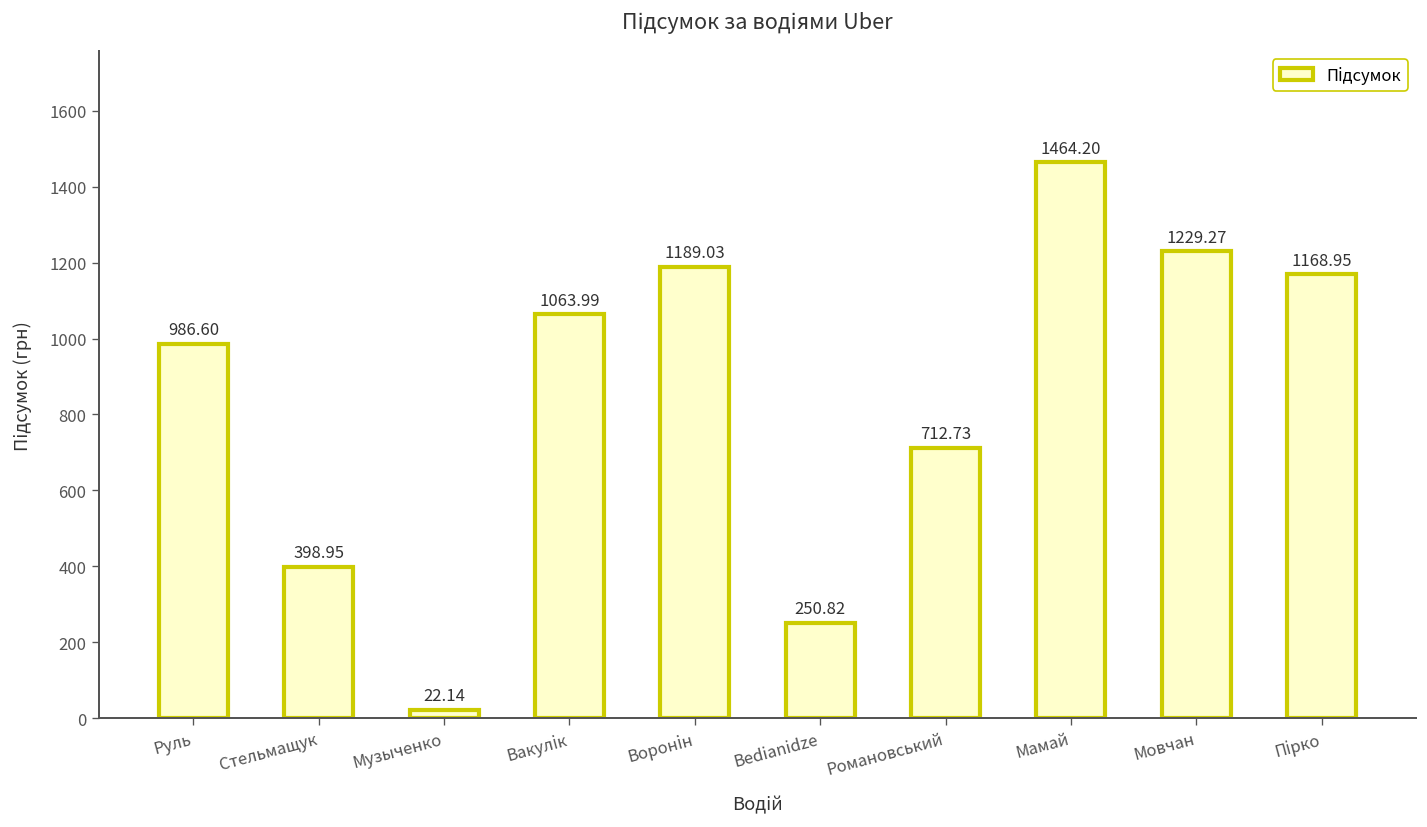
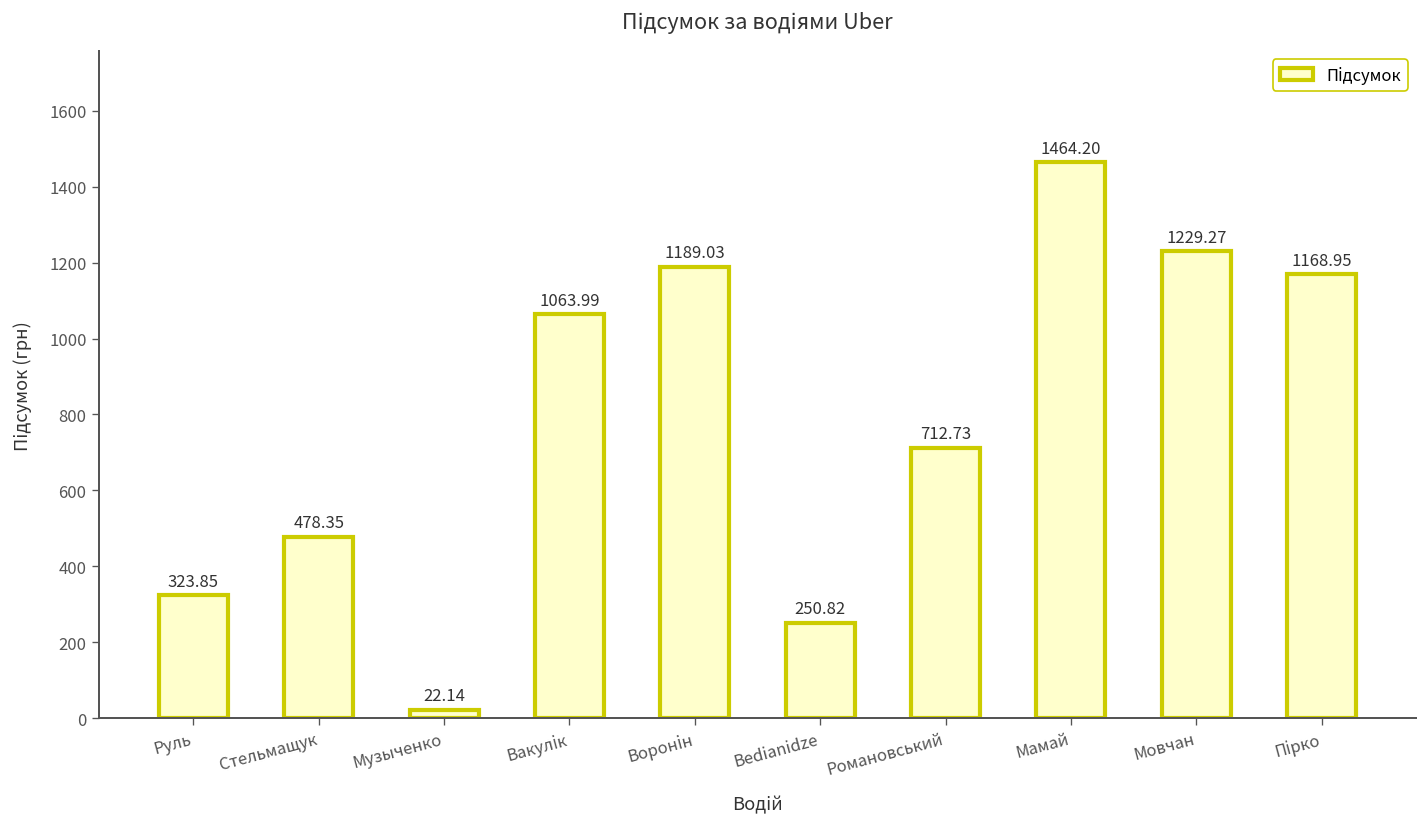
Руль: 986.60 -> 323.85
Стельмащук: 398.95 -> 478.35
